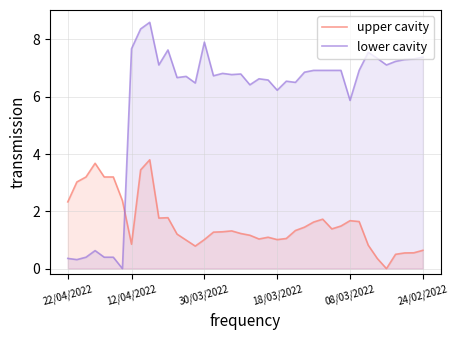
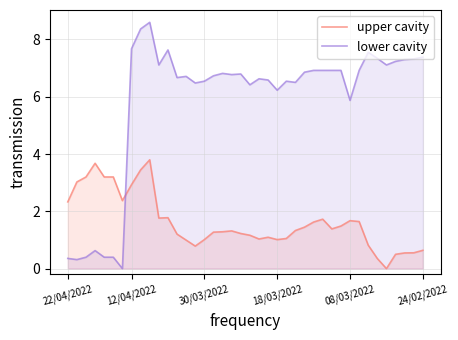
upper cavity, 12/04/2022: 0.9 -> 2.9
lower cavity, 30/03/2022: 7.9 -> 6.5
